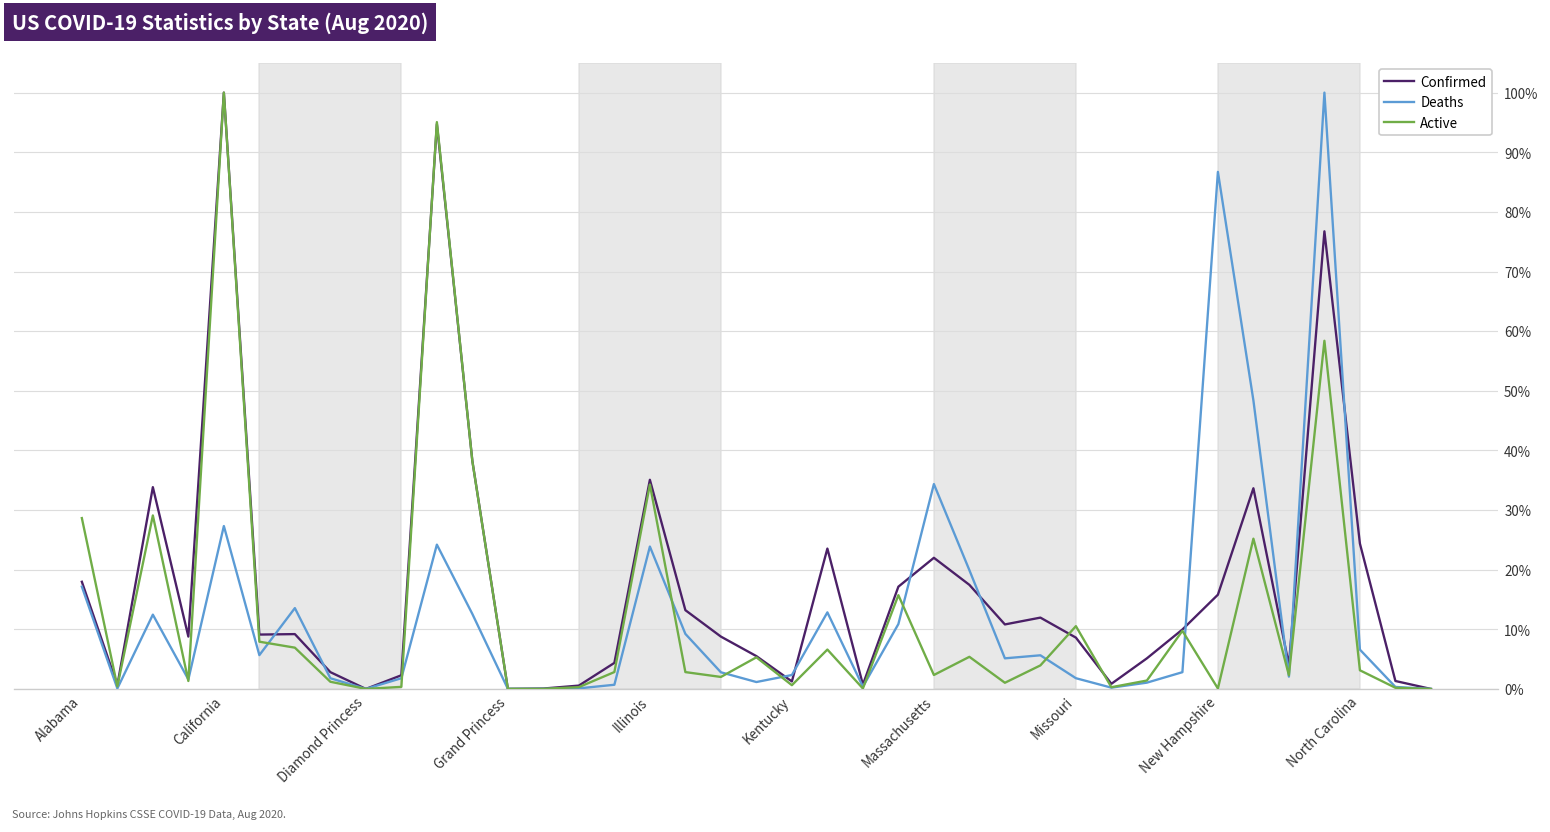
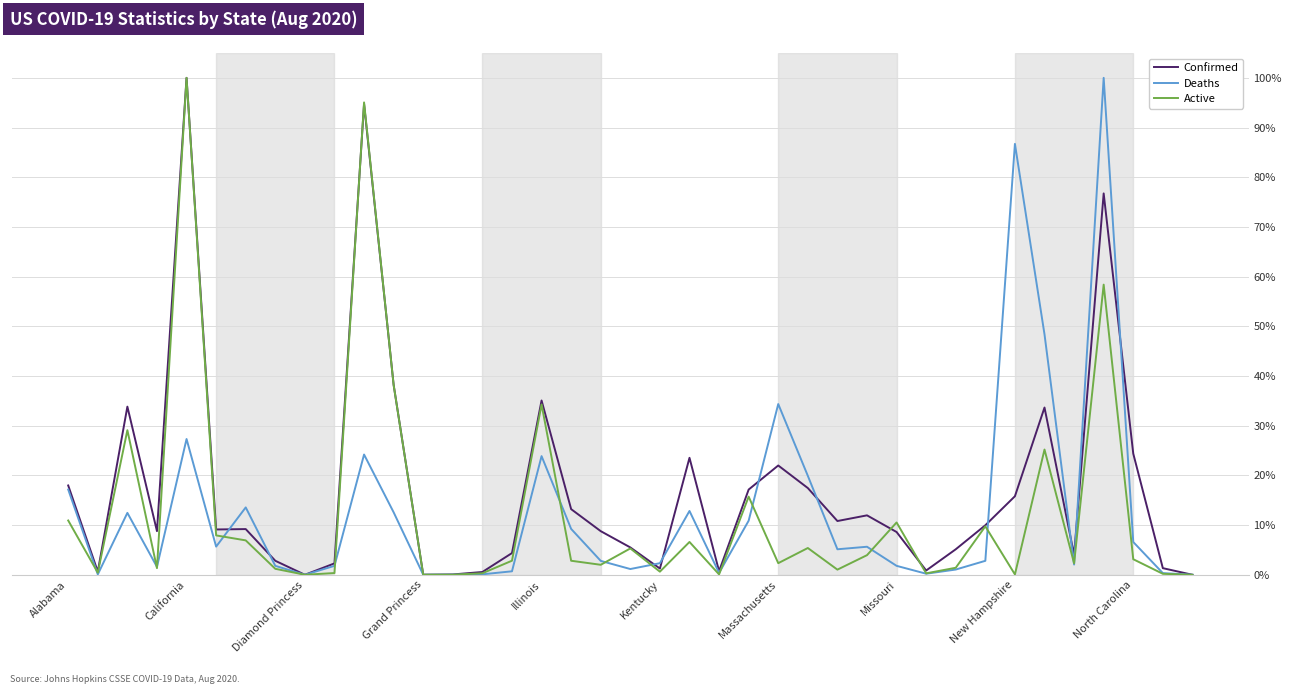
Active, Alabama: 29% -> 11%
